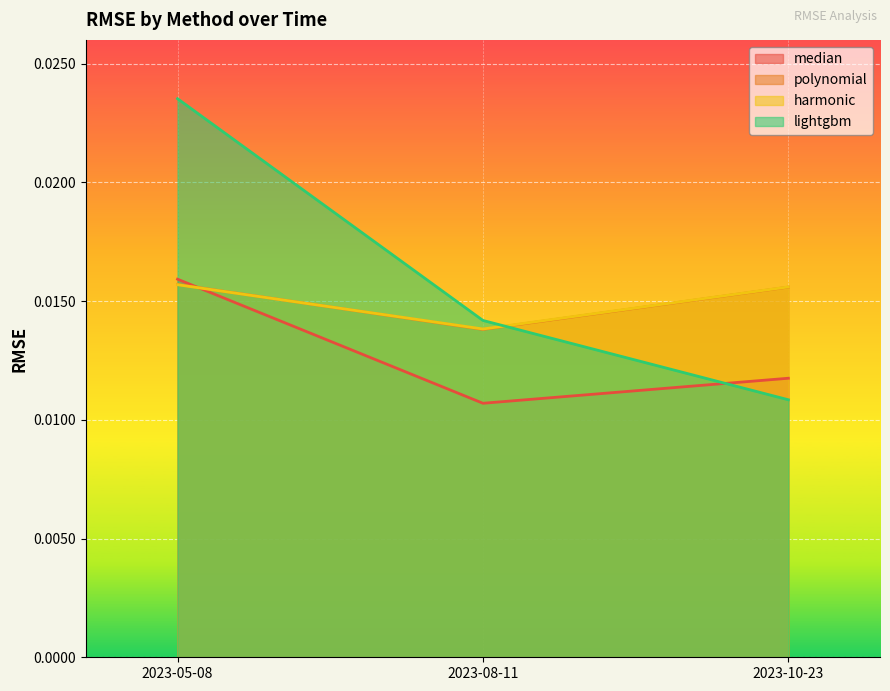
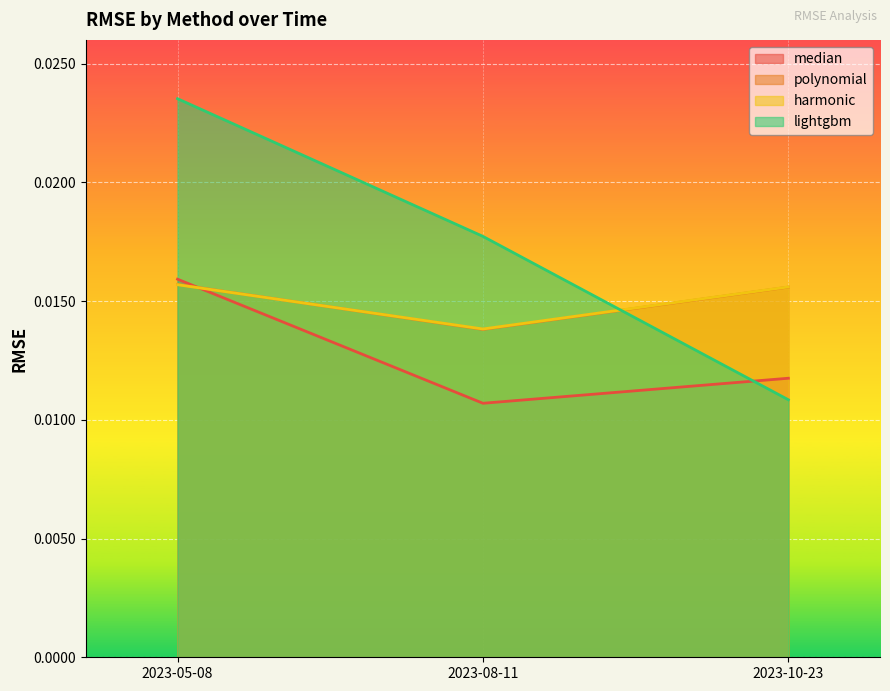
lightgbm, 2023-08-11: 0.0142 -> 0.0177
